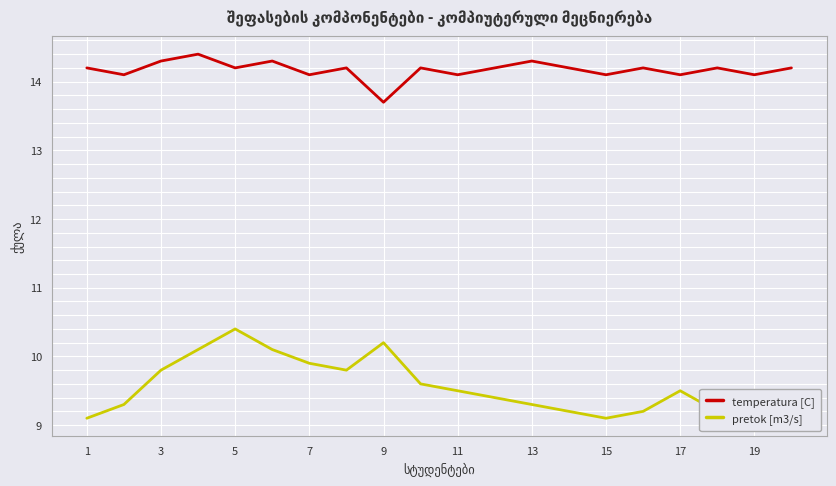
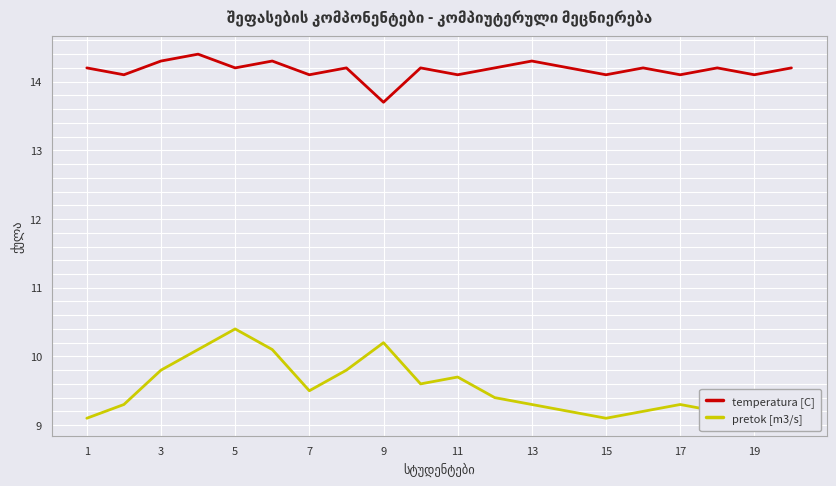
pretok [m3/s], 7: 9.9 -> 9.5
pretok [m3/s], 11: 9.5 -> 9.7
pretok [m3/s], 17: 9.5 -> 9.3
